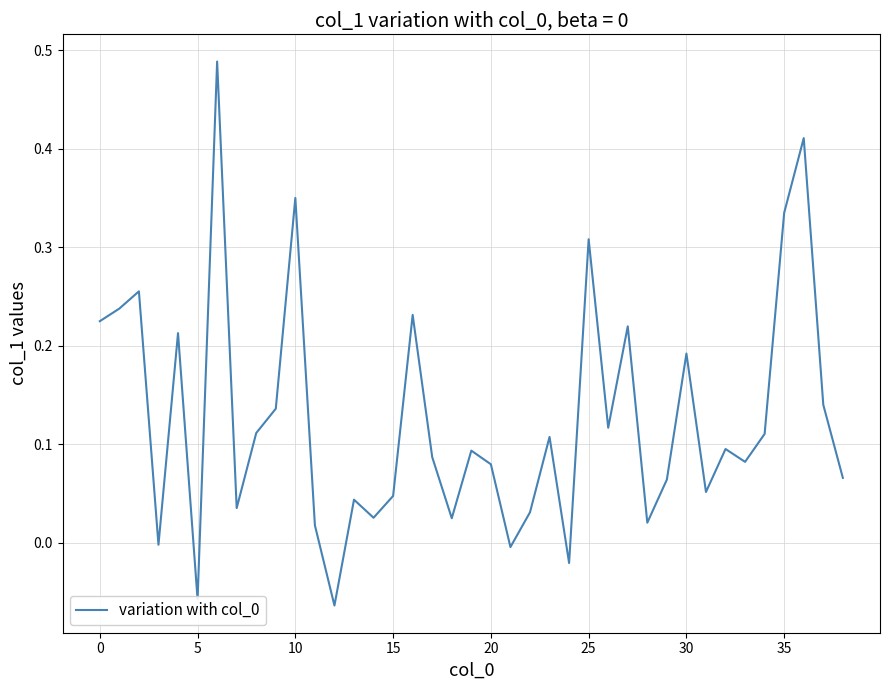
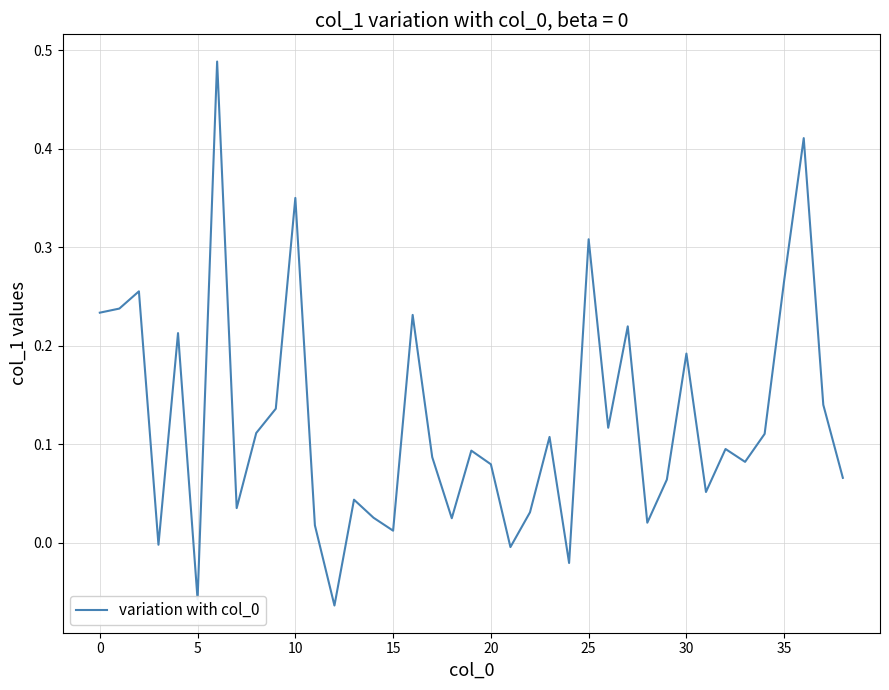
0: 0.22 -> 0.23
15: 0.05 -> 0.01
35: 0.34 -> 0.27
